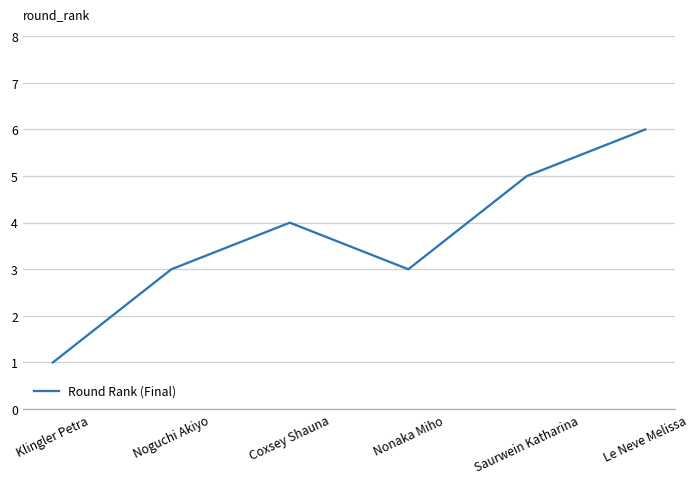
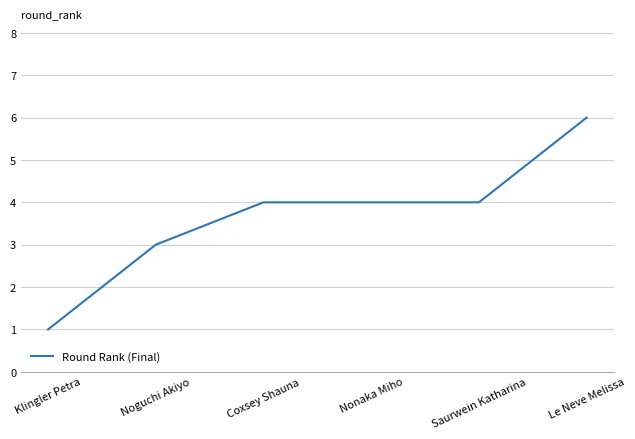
Nonaka Miho: 3 -> 4
Saurwein Katharina: 5 -> 4
